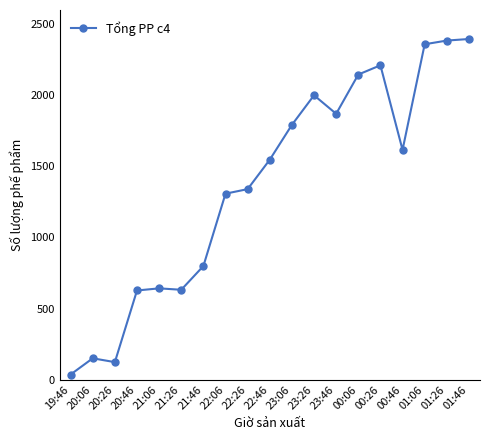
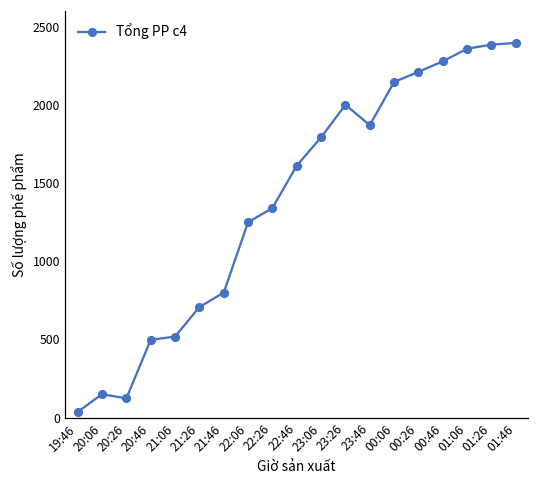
20:46: 630 -> 500
21:06: 640 -> 520
21:26: 630 -> 710
22:06: 1310 -> 1250
22:46: 1550 -> 1610
00:46: 1620 -> 2280
